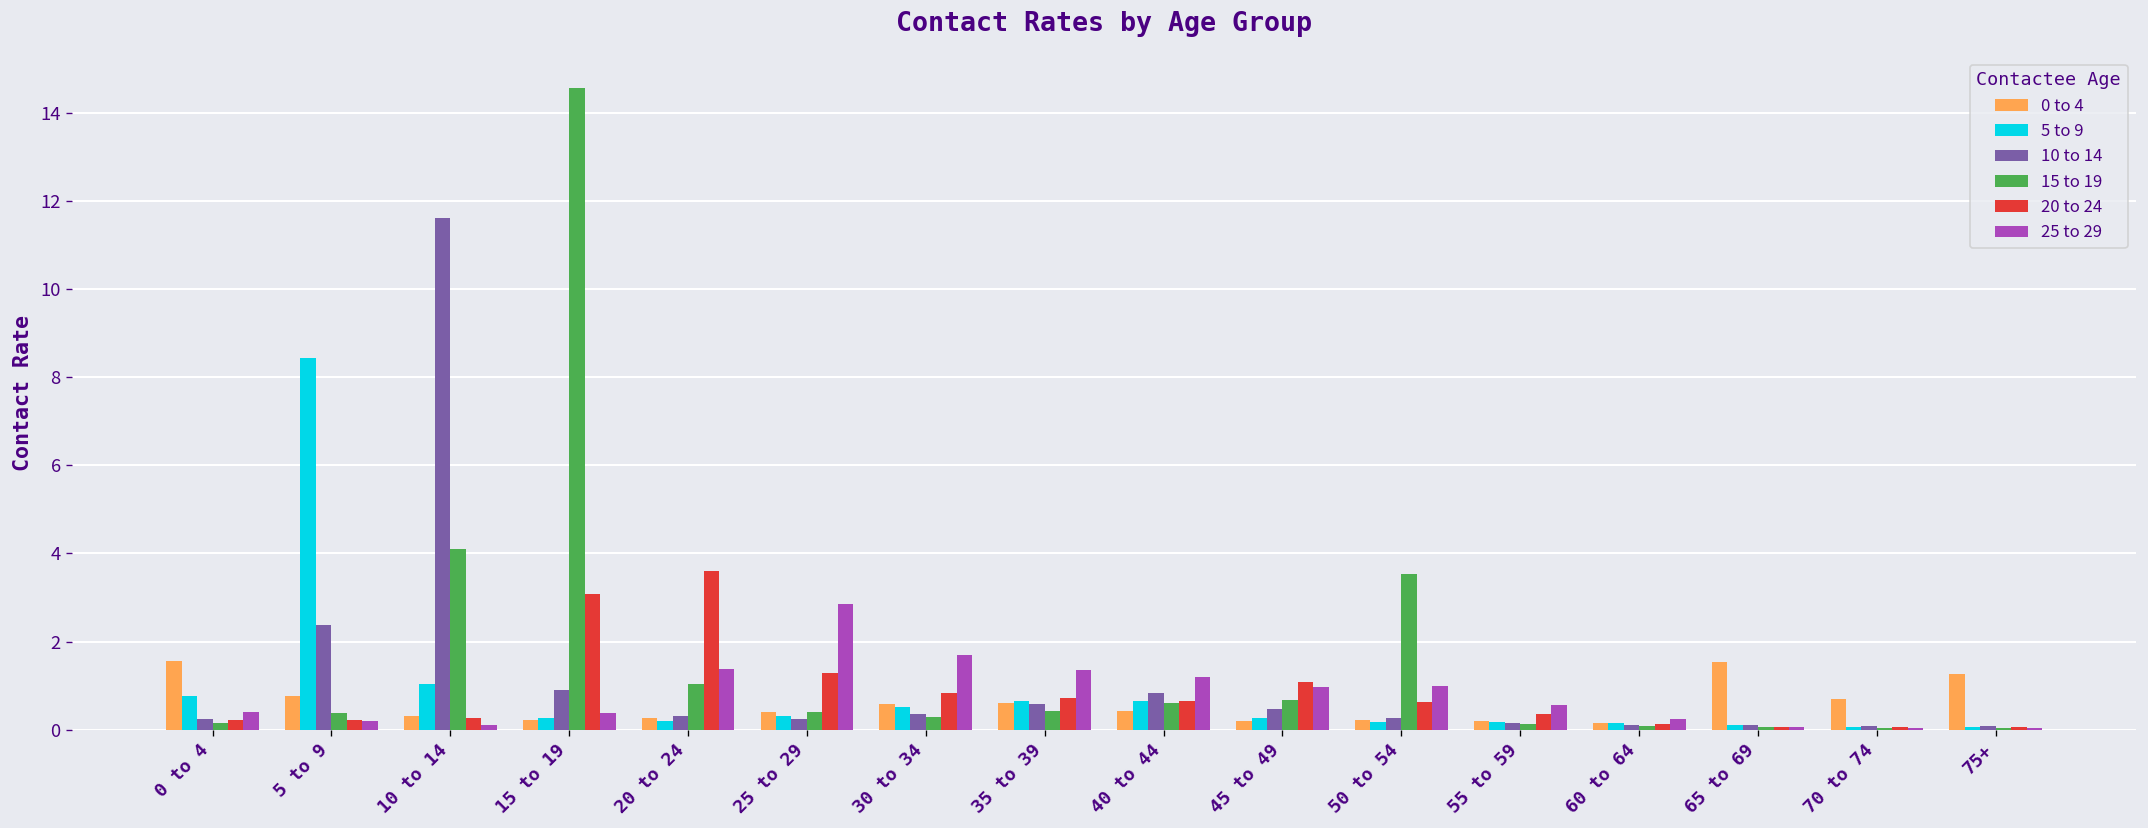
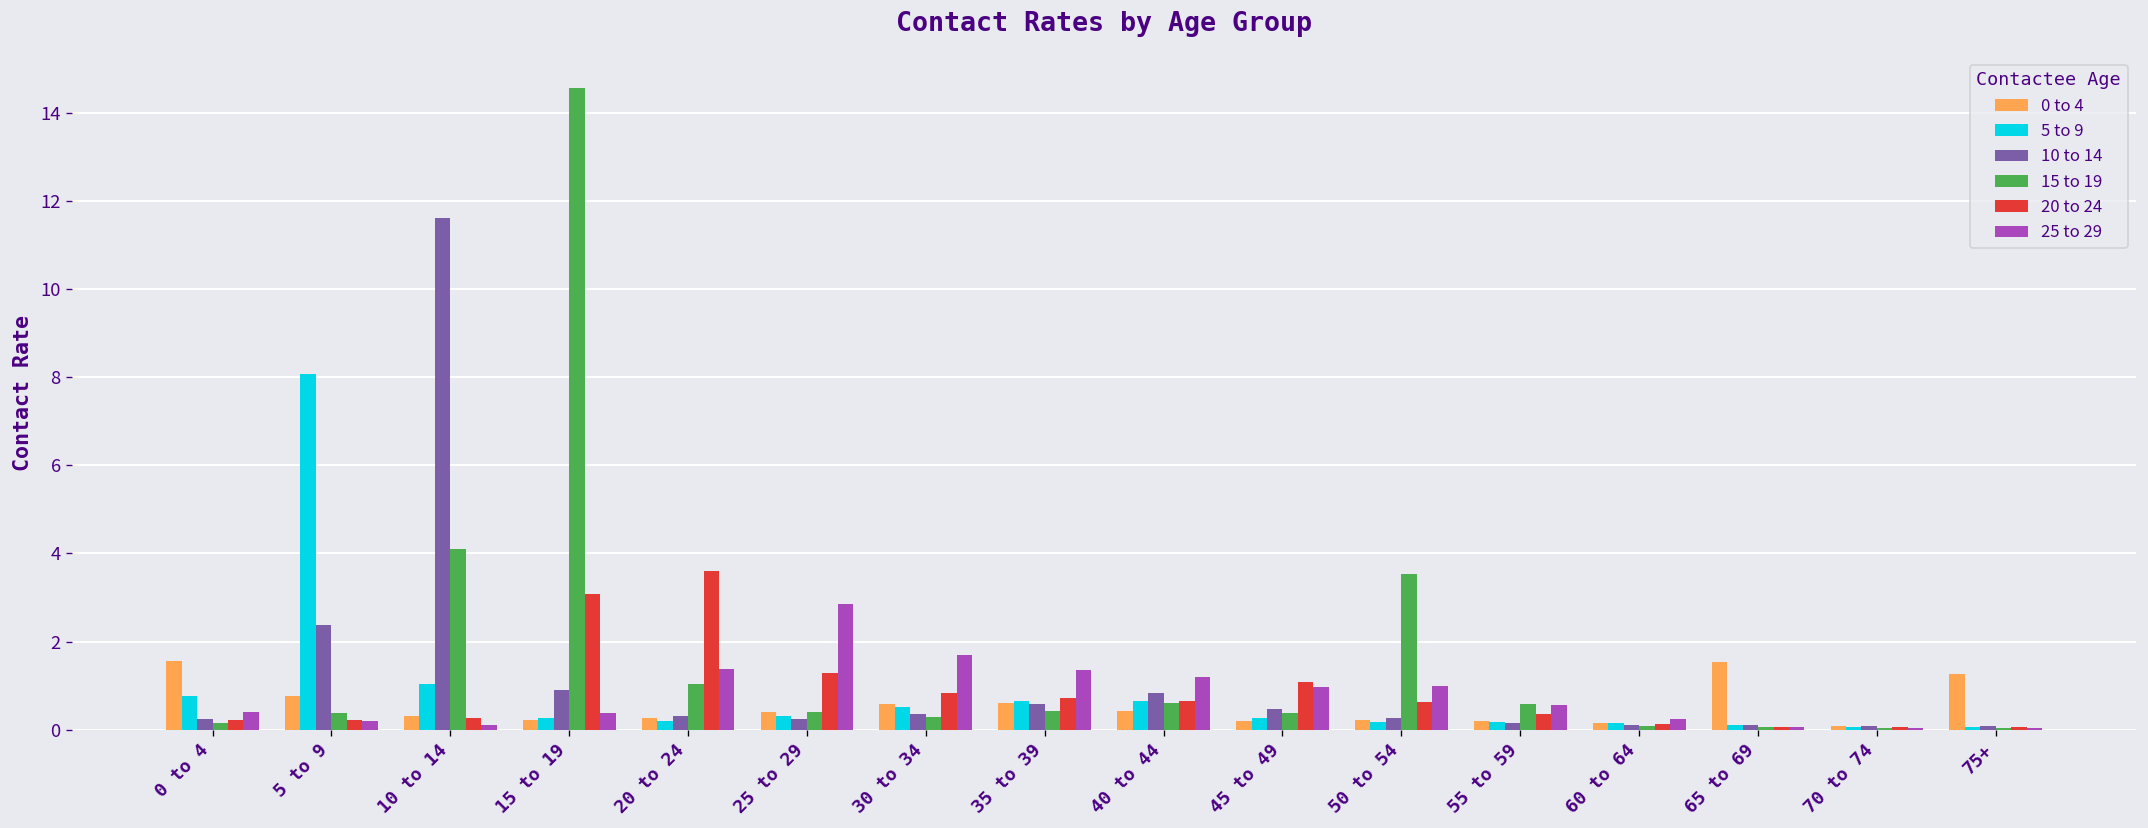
5 to 9, 5 to 9: 8.4 -> 8.1
15 to 19, 45 to 49: 0.7 -> 0.4
15 to 19, 55 to 59: 0.1 -> 0.6
0 to 4, 70 to 74: 0.7 -> 0.1
